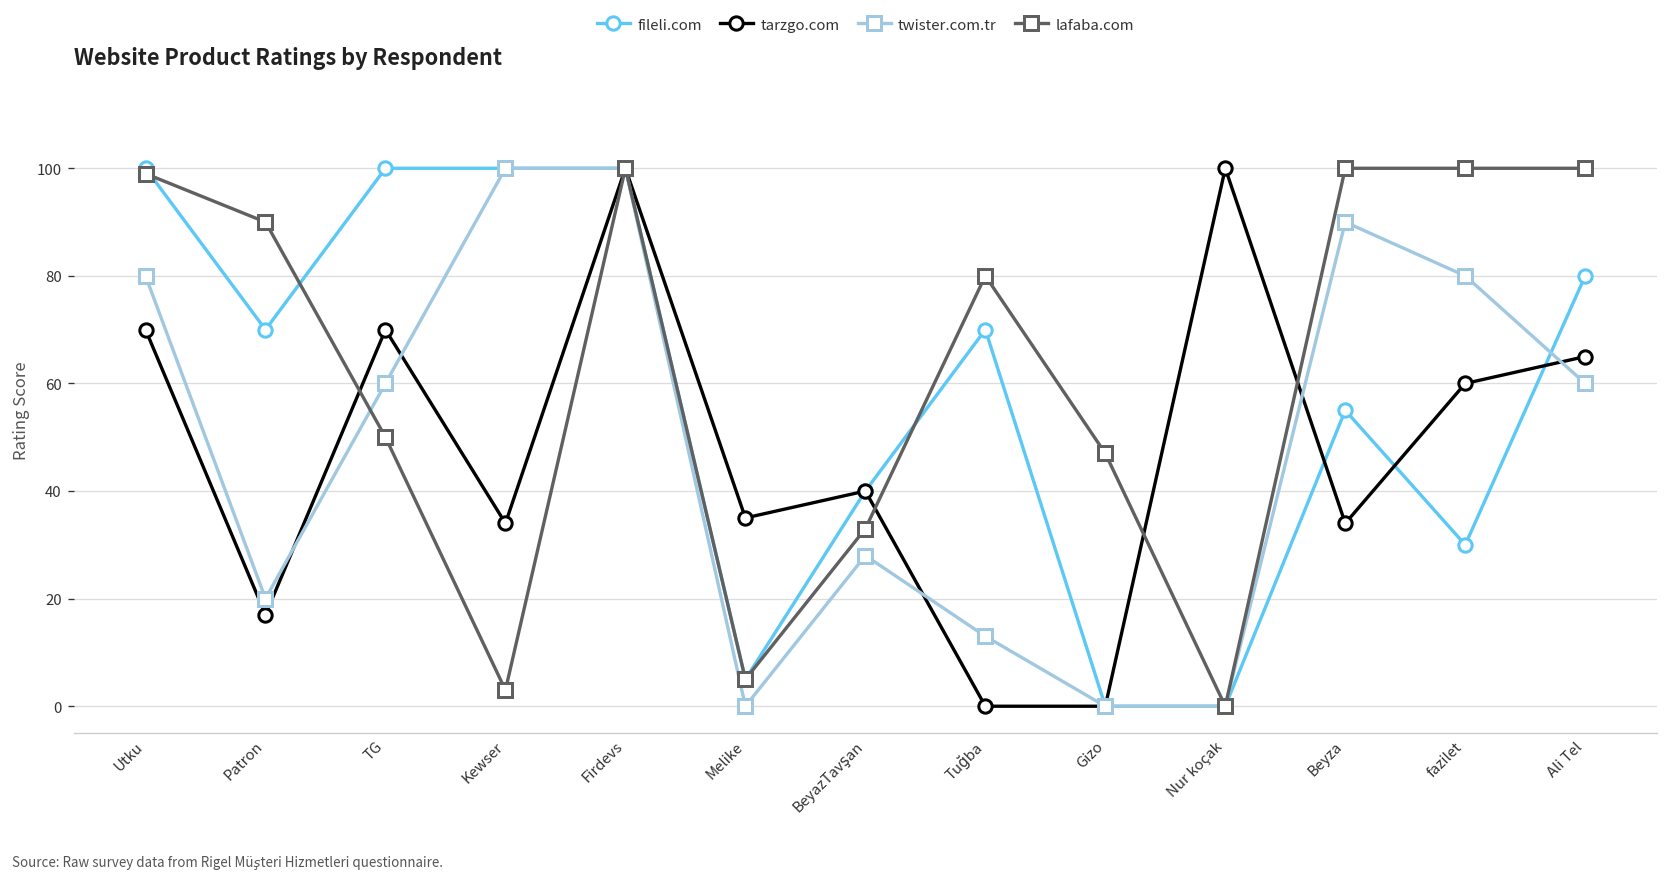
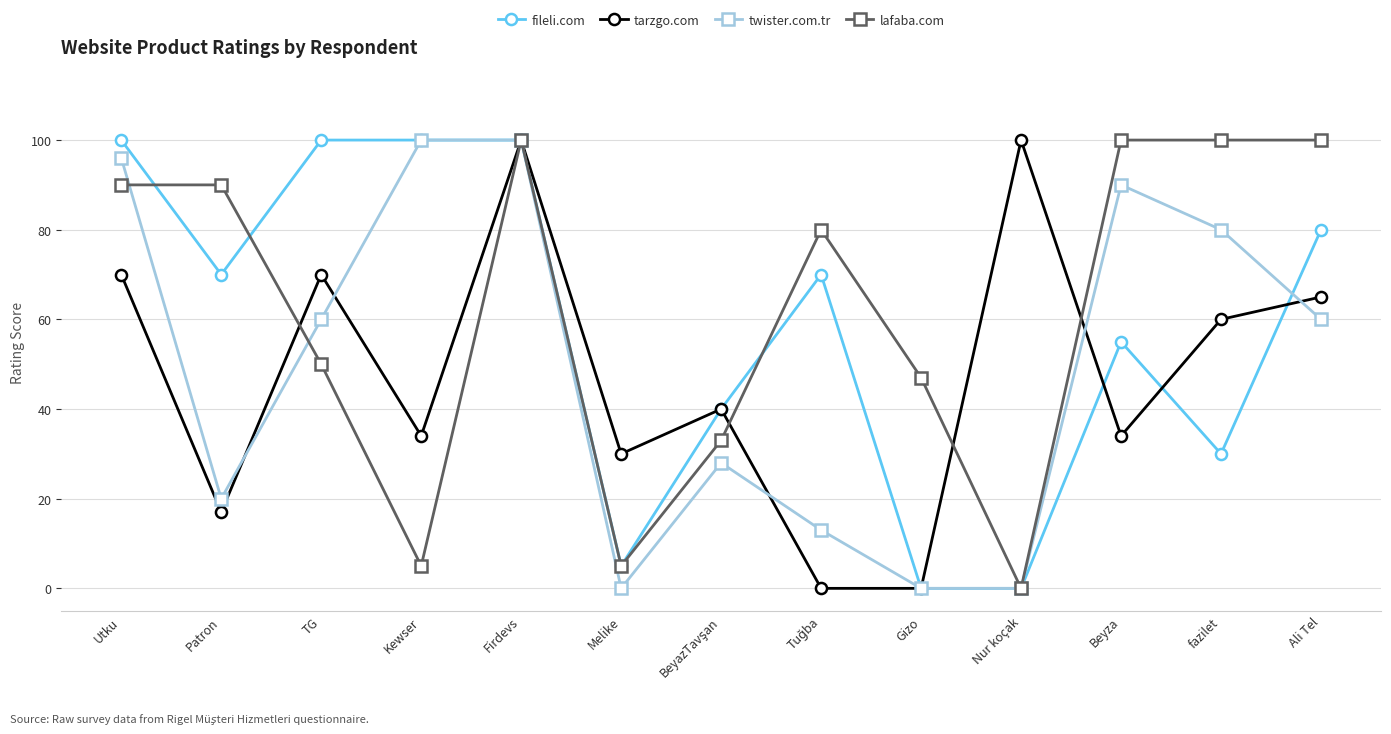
twister.com.tr, Utku: 80 -> 96
lafaba.com, Utku: 99 -> 90
lafaba.com, Kewser: 3 -> 5
tarzgo.com, Melike: 35 -> 30
